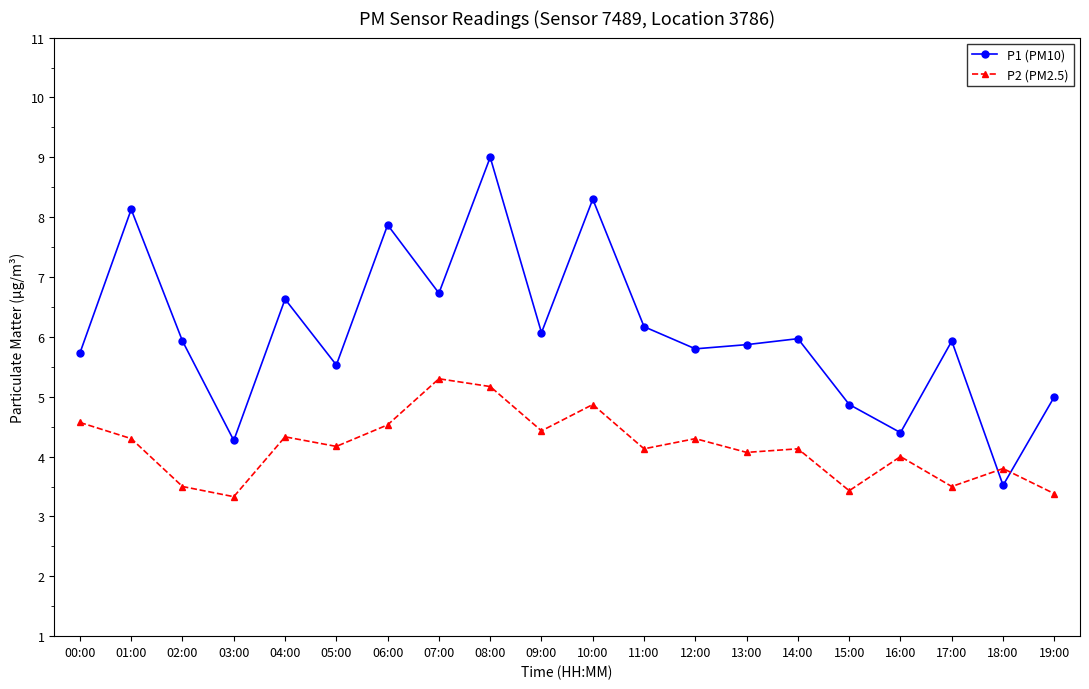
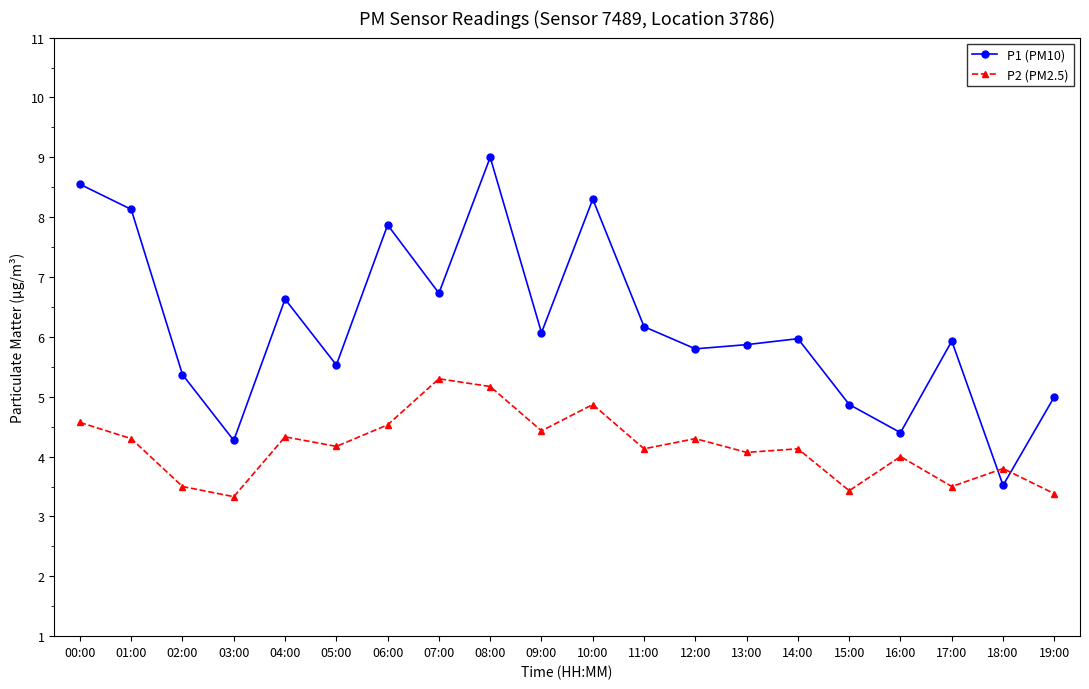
P1 (PM10), 00:00: 5.7 -> 8.6
P1 (PM10), 02:00: 5.9 -> 5.4
